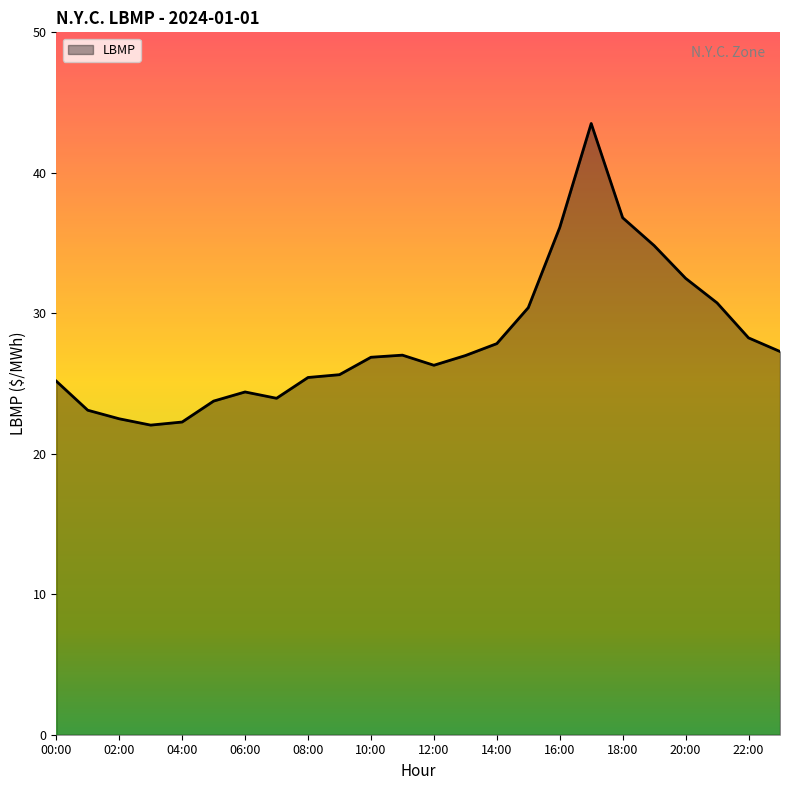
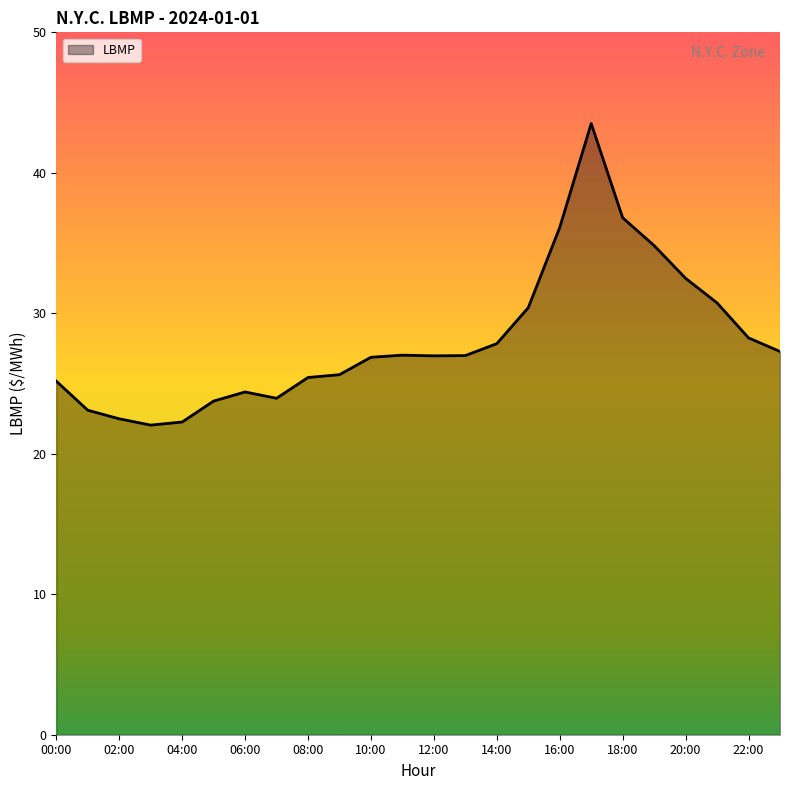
12:00: 26.3 -> 27.0
